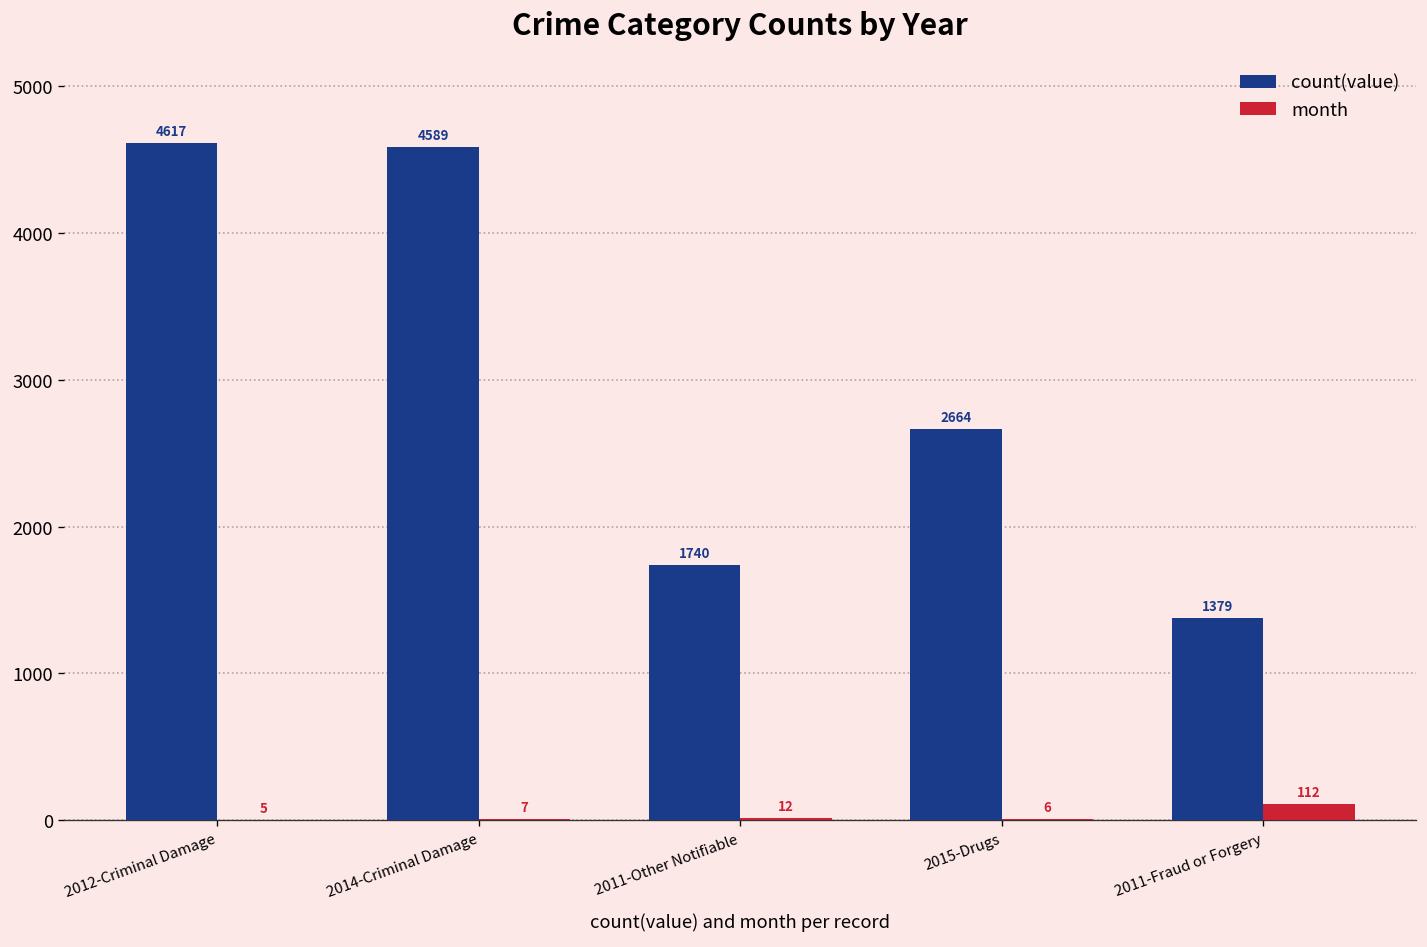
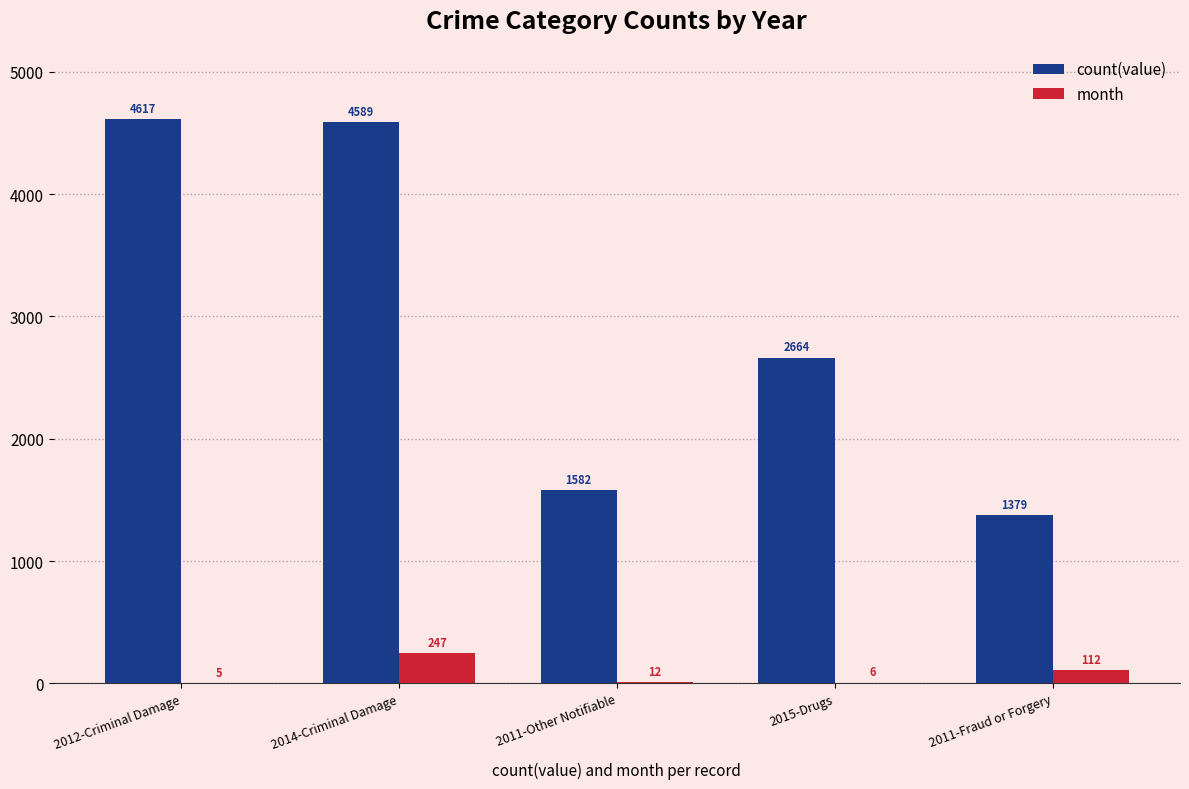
month, 2014-Criminal Damage: 7 -> 247
count(value), 2011-Other Notifiable: 1740 -> 1582
